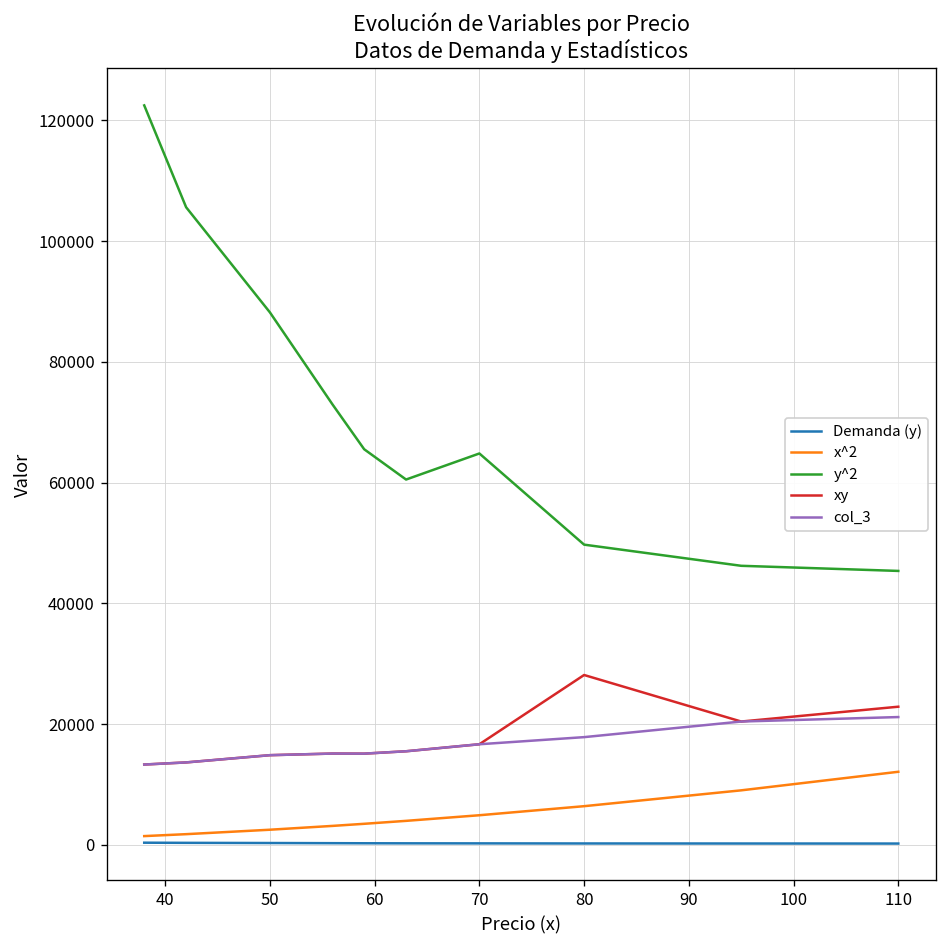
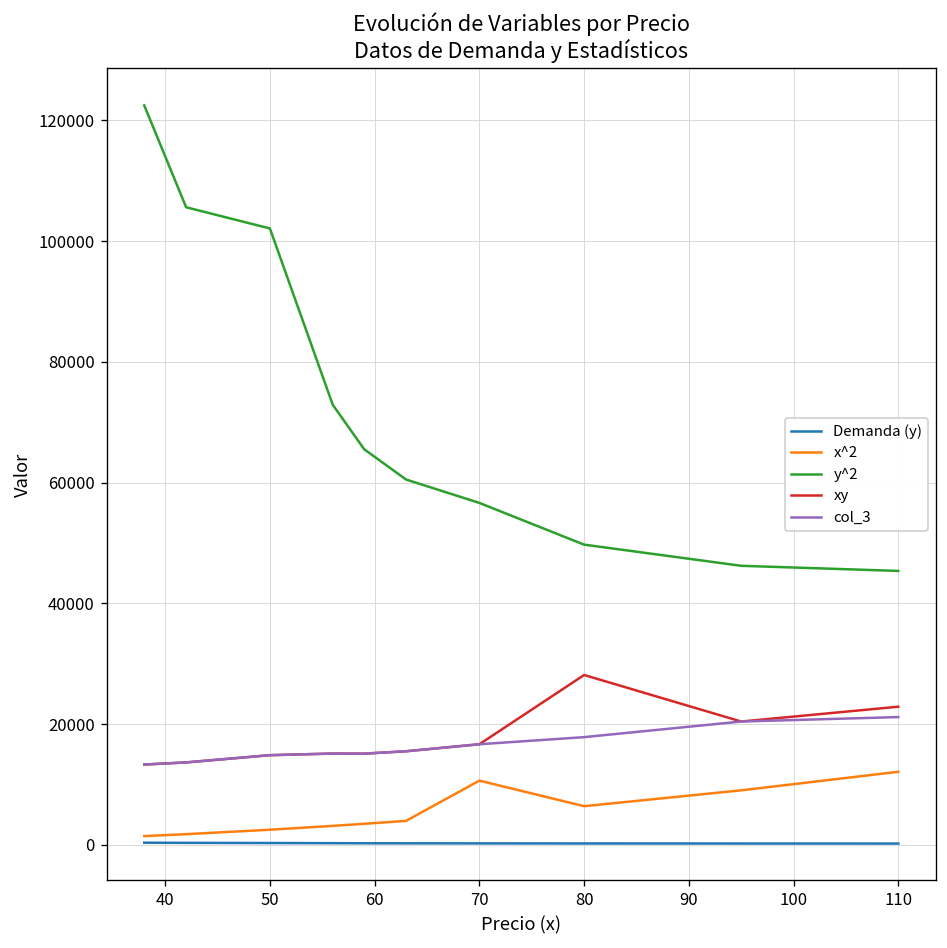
y^2, 50: 88000 -> 102000
x^2, 70: 5000 -> 11000
y^2, 70: 65000 -> 57000
